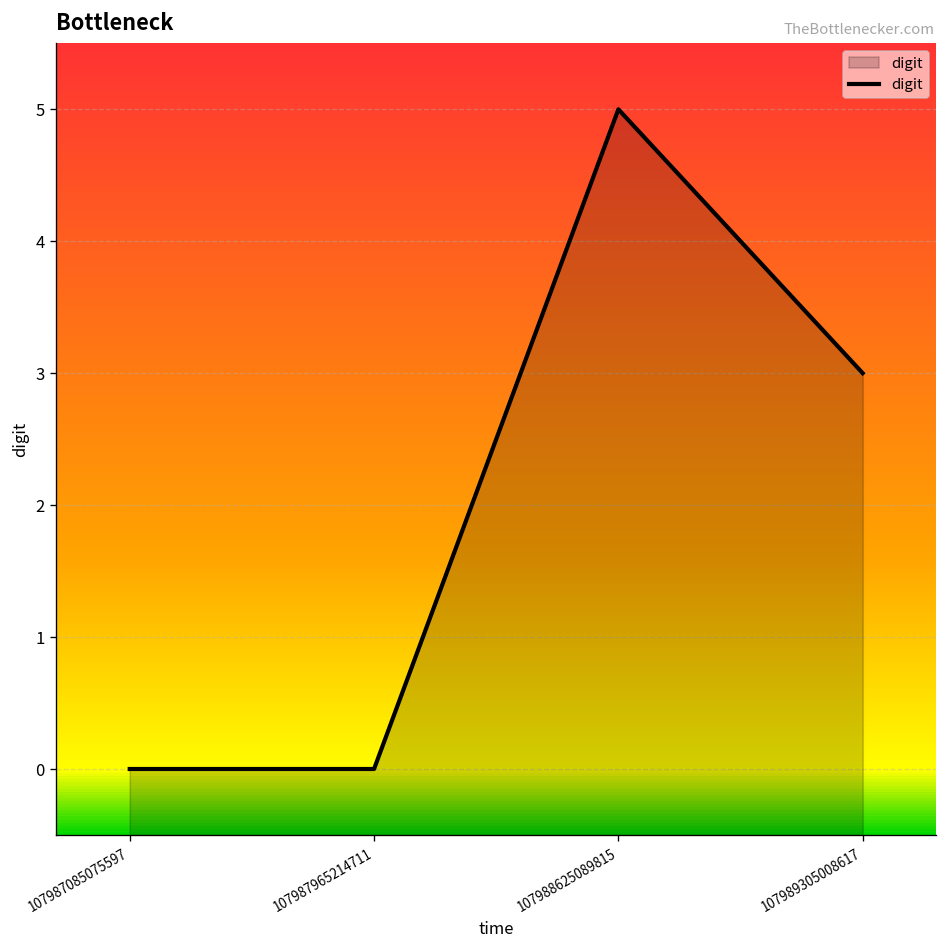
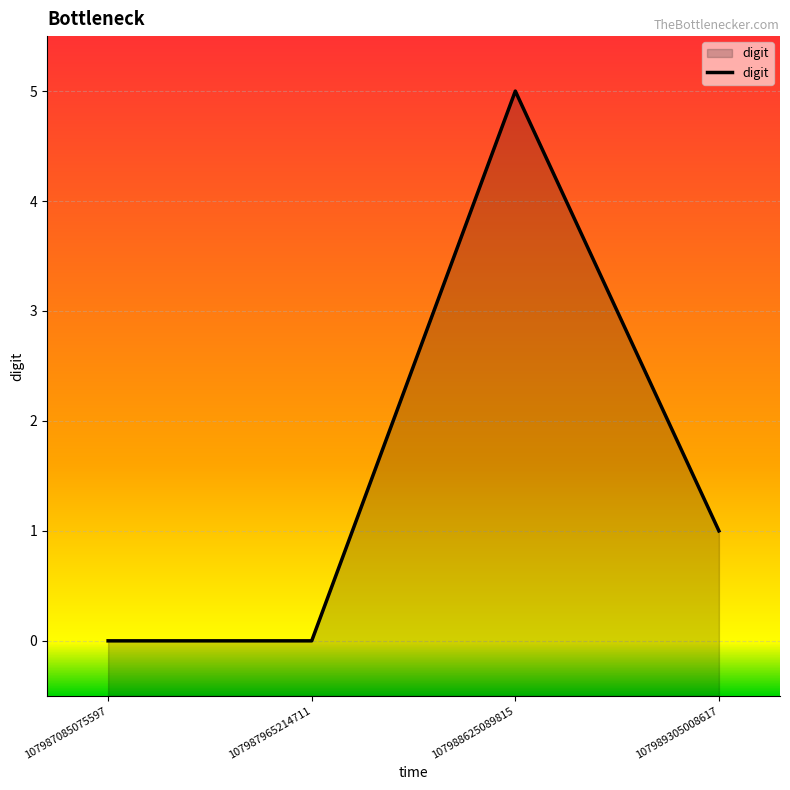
107989305008617: 3 -> 1
